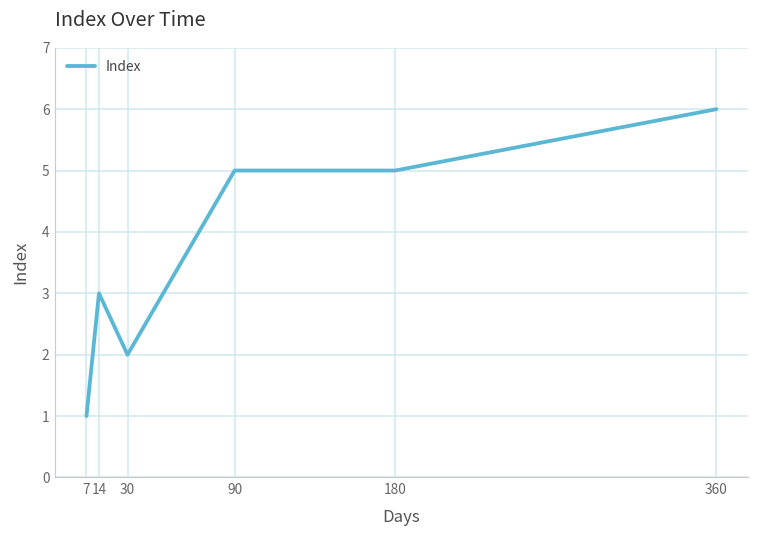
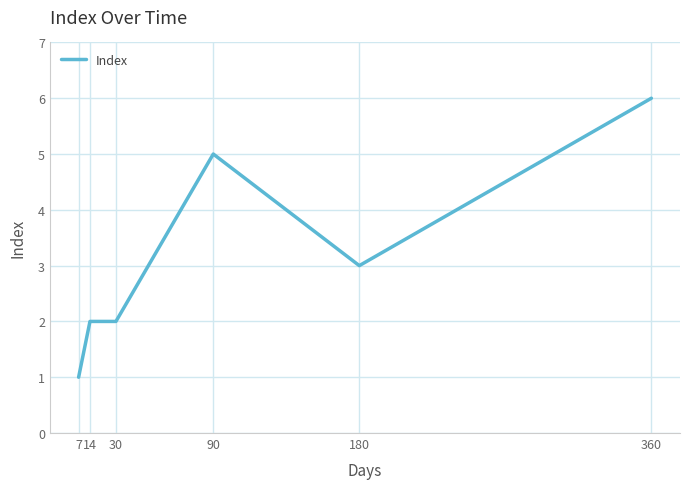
14: 3 -> 2
180: 5 -> 3
